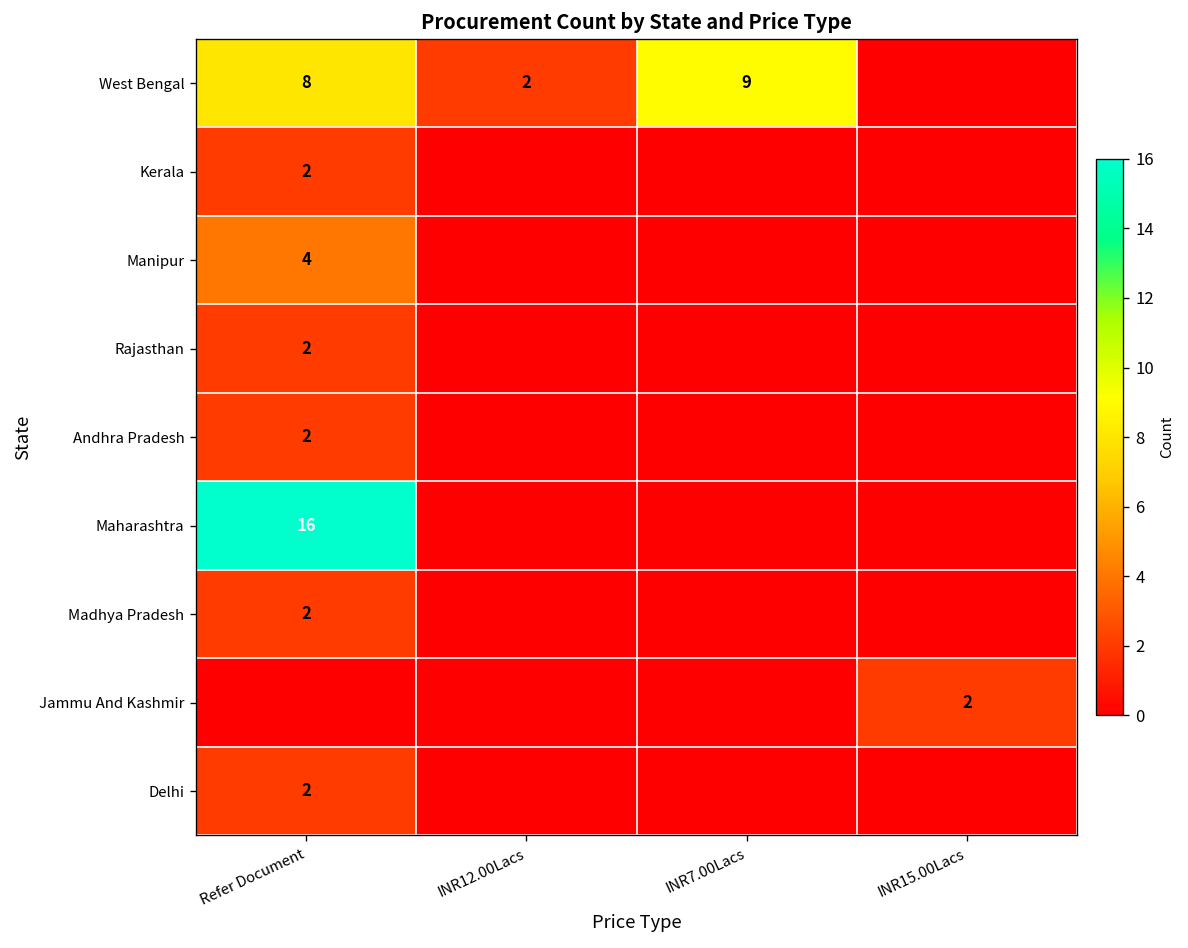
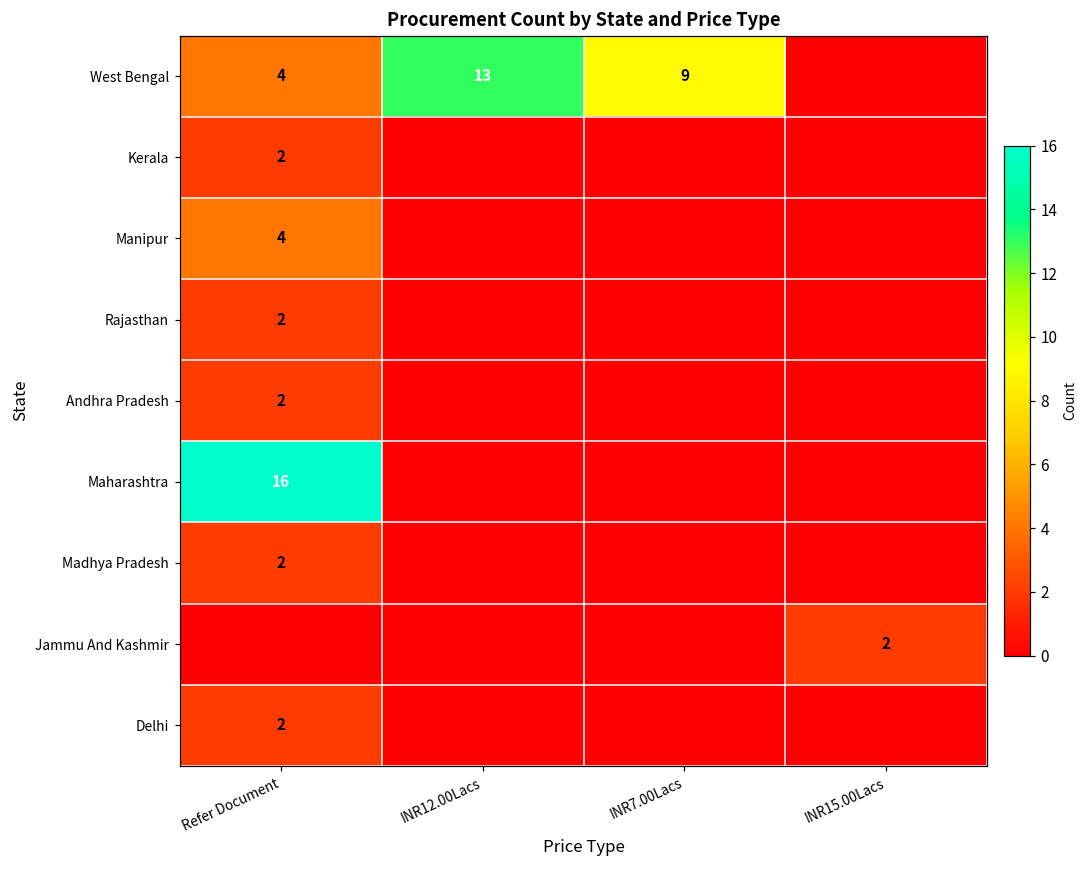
West Bengal, Refer Document: 8 -> 4
West Bengal, INR12.00Lacs: 2 -> 13
